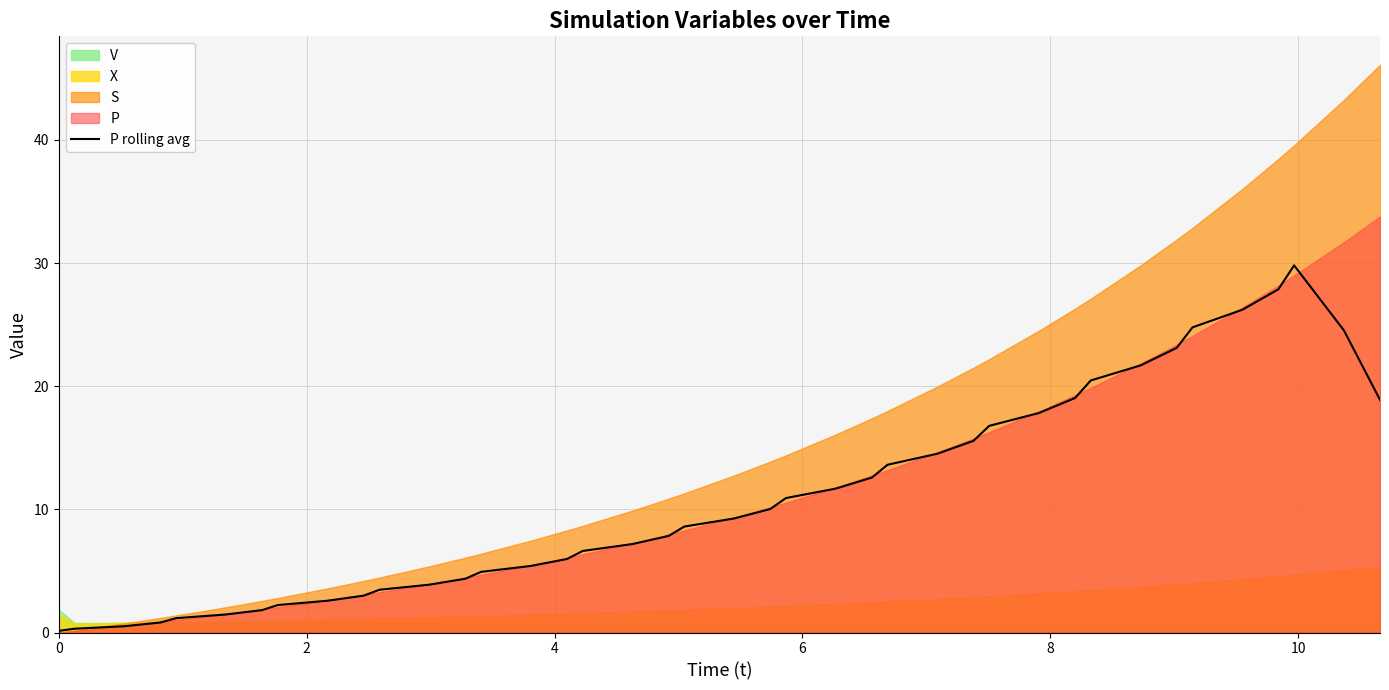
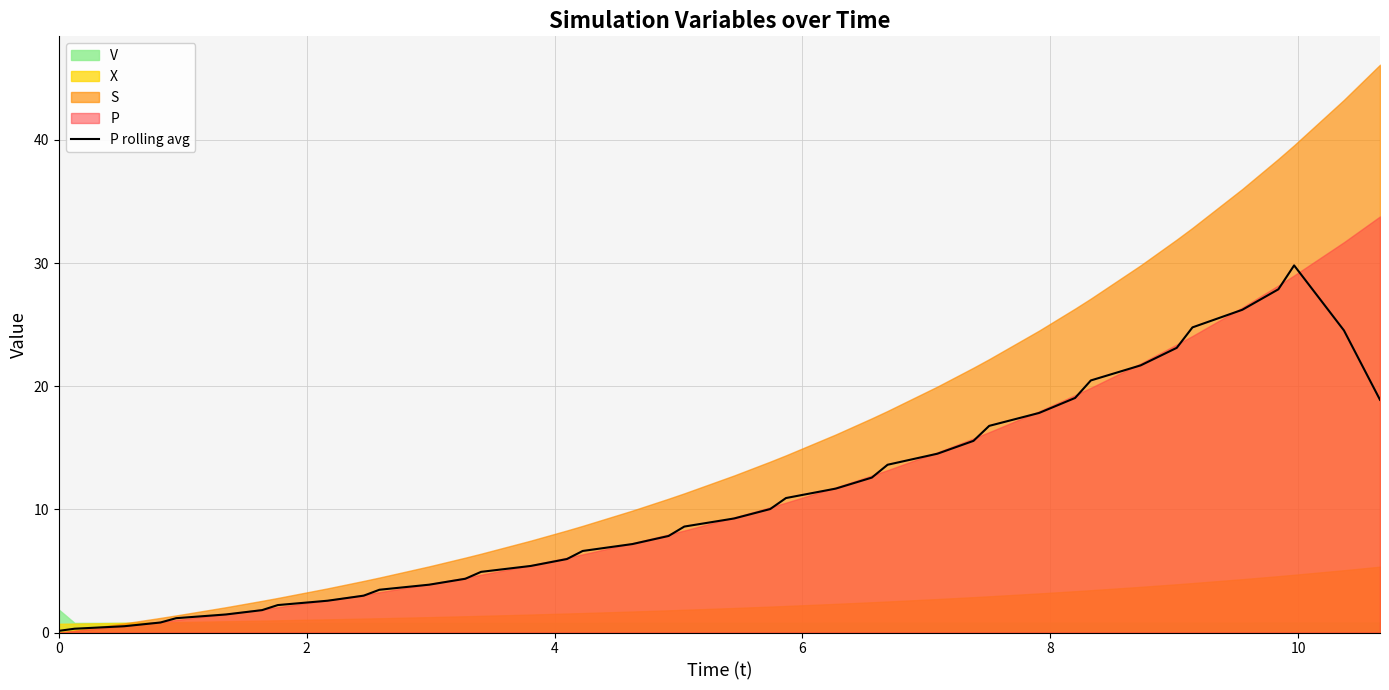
X, 0: 1.5 -> 0.7
